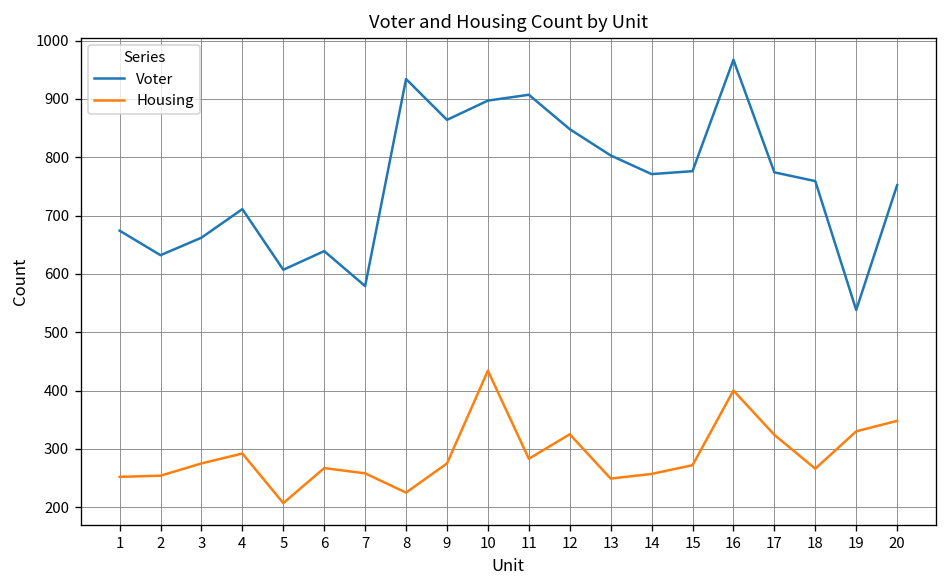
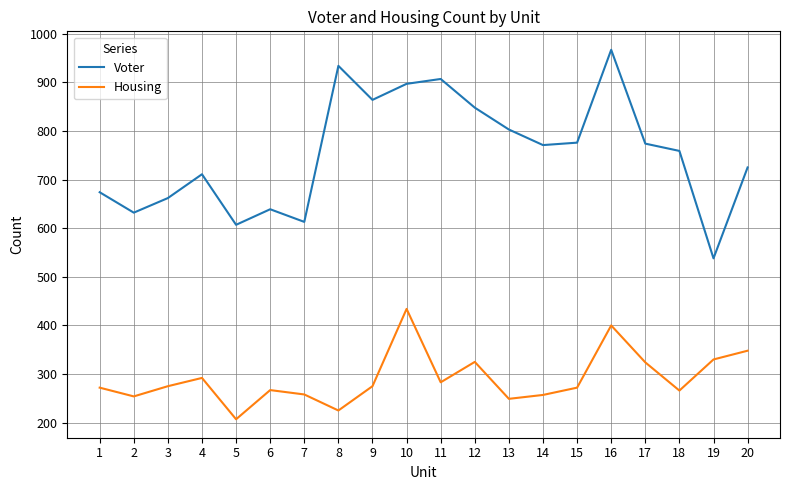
Housing, 1: 250 -> 270
Voter, 7: 580 -> 610
Voter, 20: 750 -> 730
